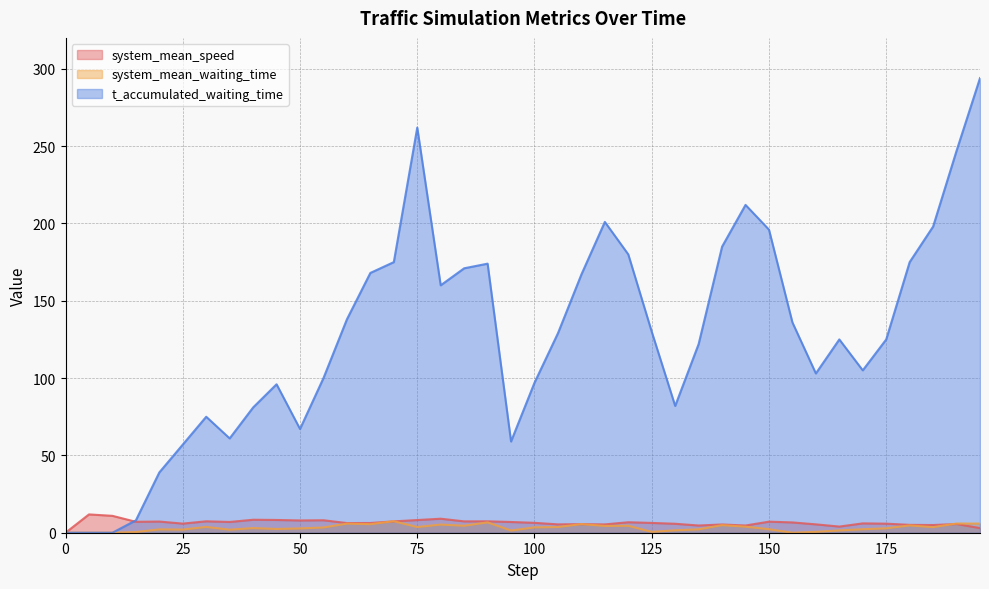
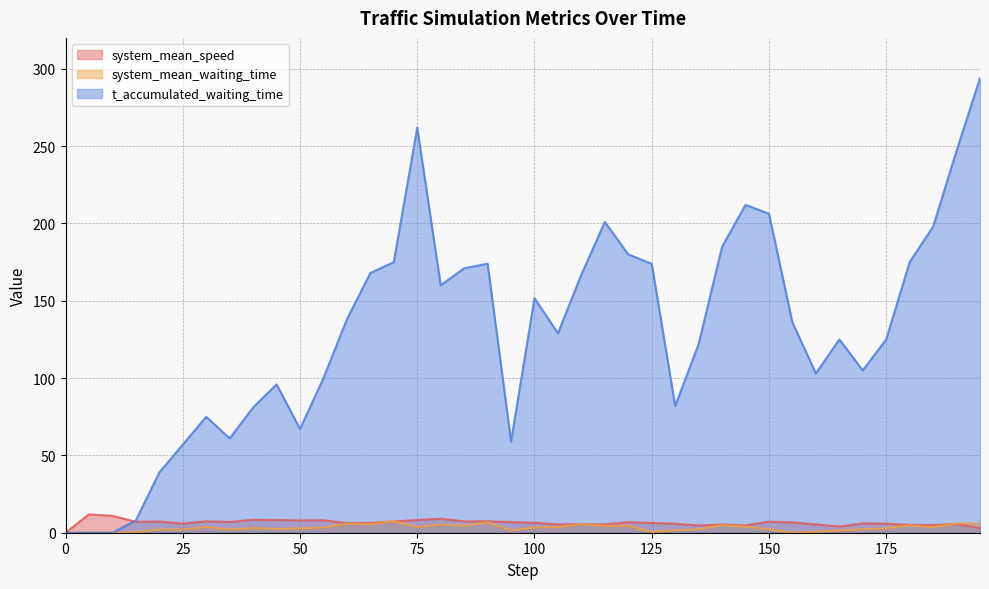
t_accumulated_waiting_time, 100: 97 -> 152
t_accumulated_waiting_time, 125: 130 -> 174
t_accumulated_waiting_time, 150: 196 -> 206
